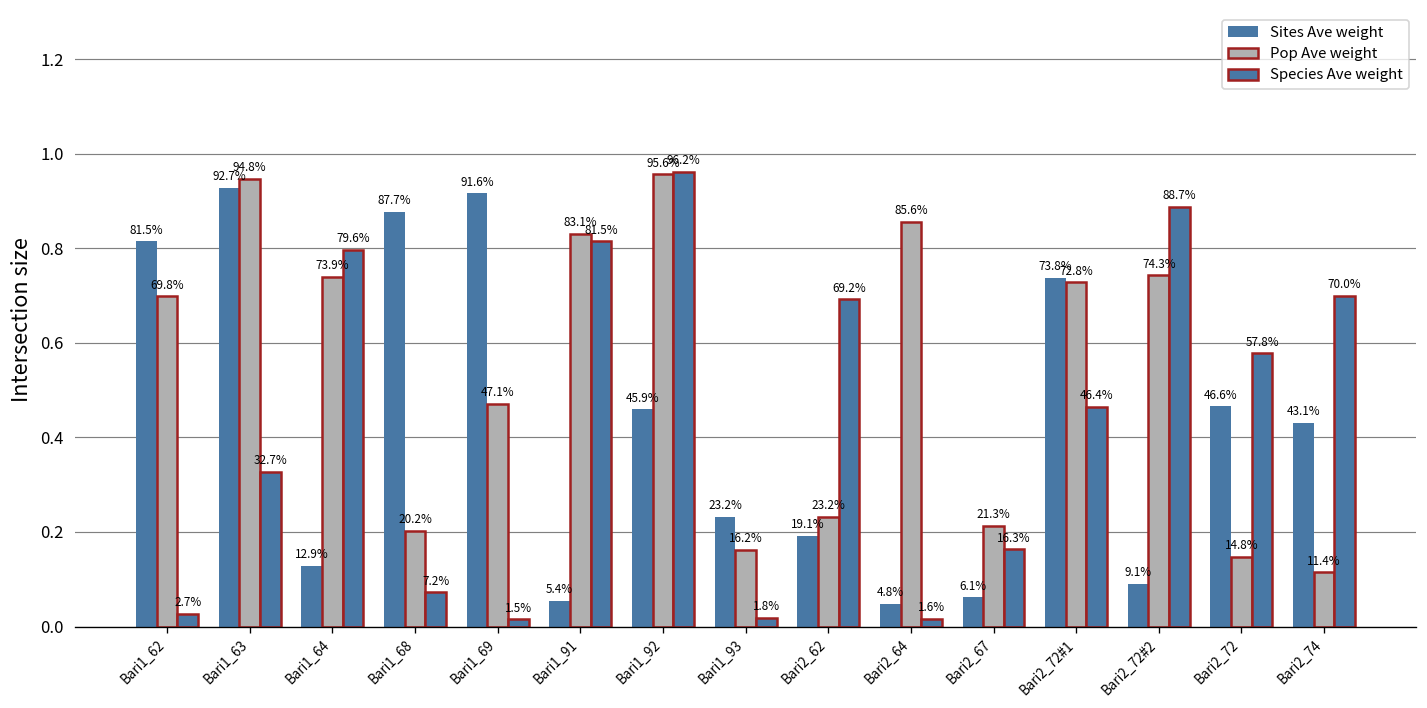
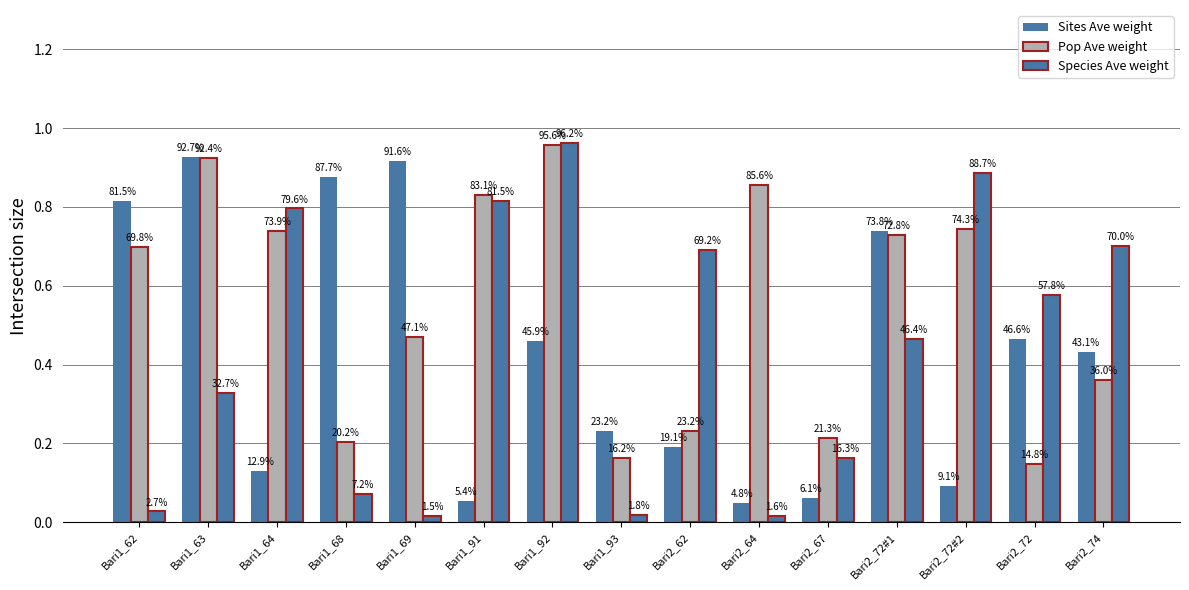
Pop Ave weight, Bari1_63: 94.8% -> 92.4%
Pop Ave weight, Bari2_74: 11.4% -> 36.0%
